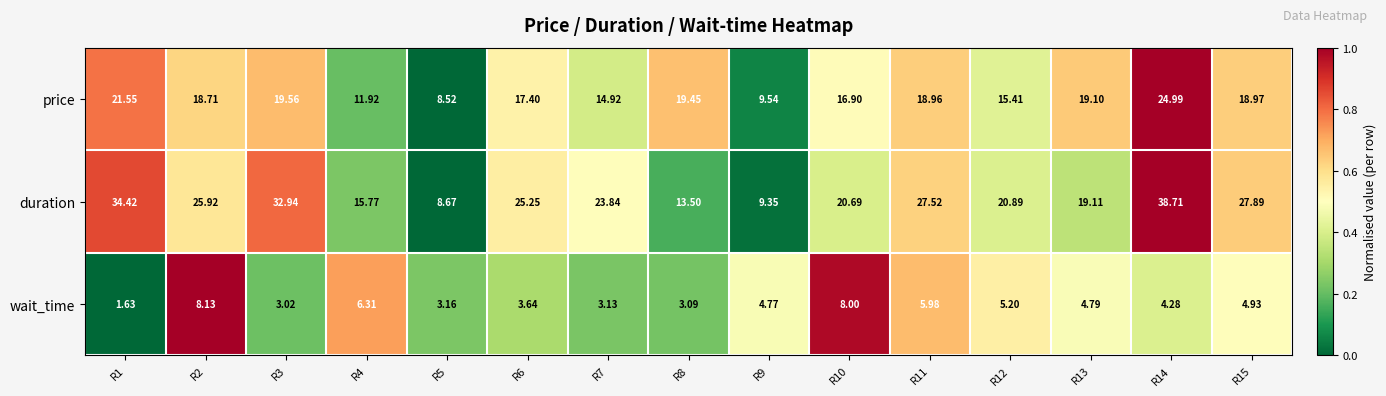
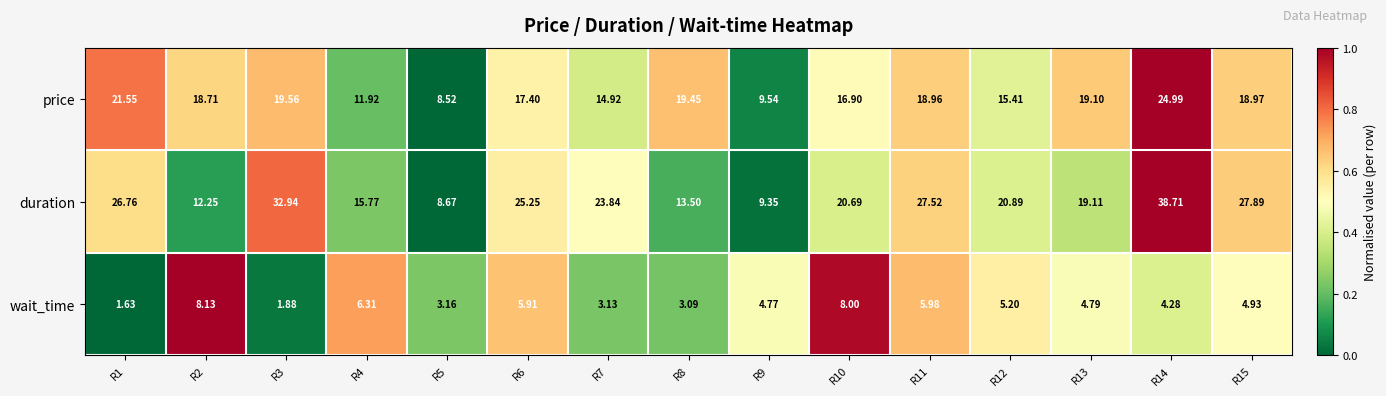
duration, R1: 34.42 -> 26.76
duration, R2: 25.92 -> 12.25
wait_time, R3: 3.02 -> 1.88
wait_time, R6: 3.64 -> 5.91
